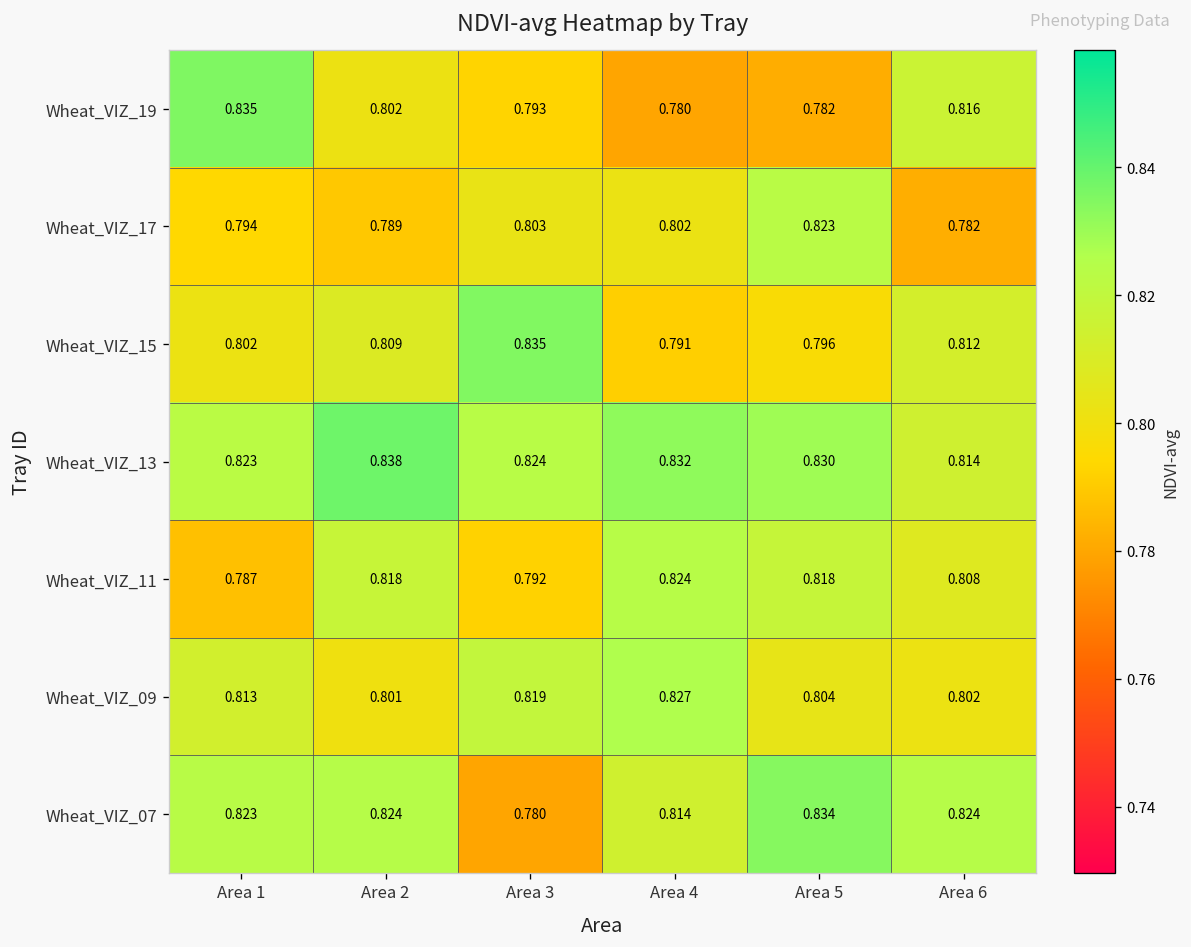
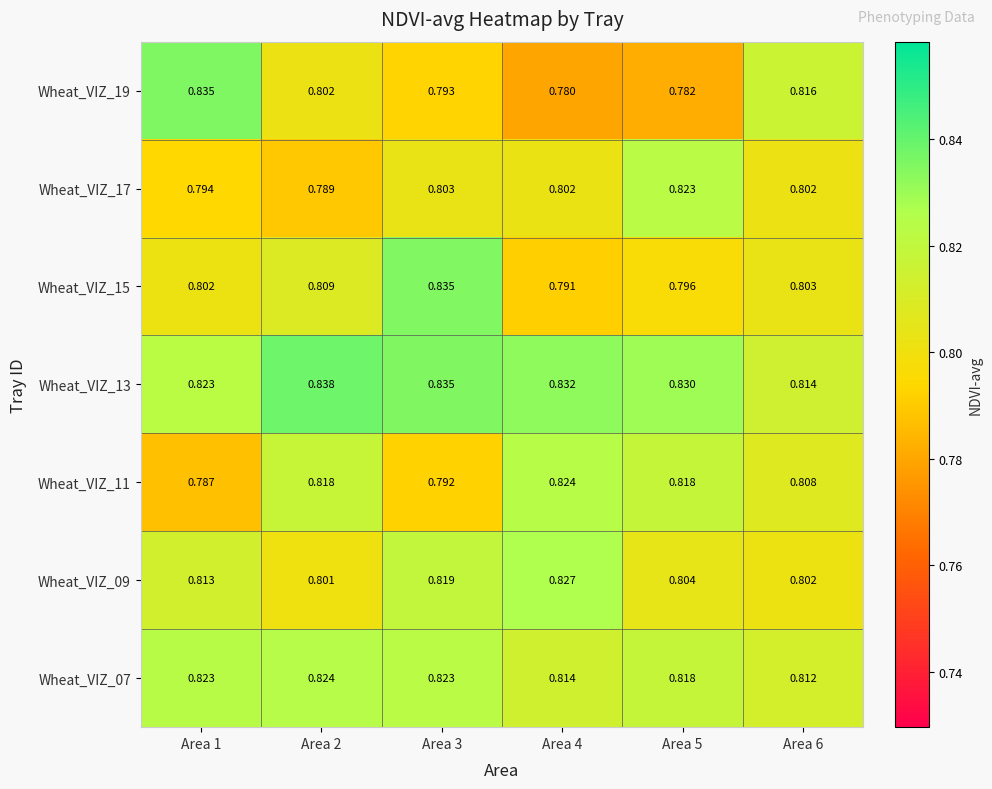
Wheat_VIZ_17, Area 6: 0.782 -> 0.802
Wheat_VIZ_15, Area 6: 0.812 -> 0.803
Wheat_VIZ_13, Area 3: 0.824 -> 0.835
Wheat_VIZ_07, Area 3: 0.780 -> 0.823
Wheat_VIZ_07, Area 5: 0.834 -> 0.818
Wheat_VIZ_07, Area 6: 0.824 -> 0.812
